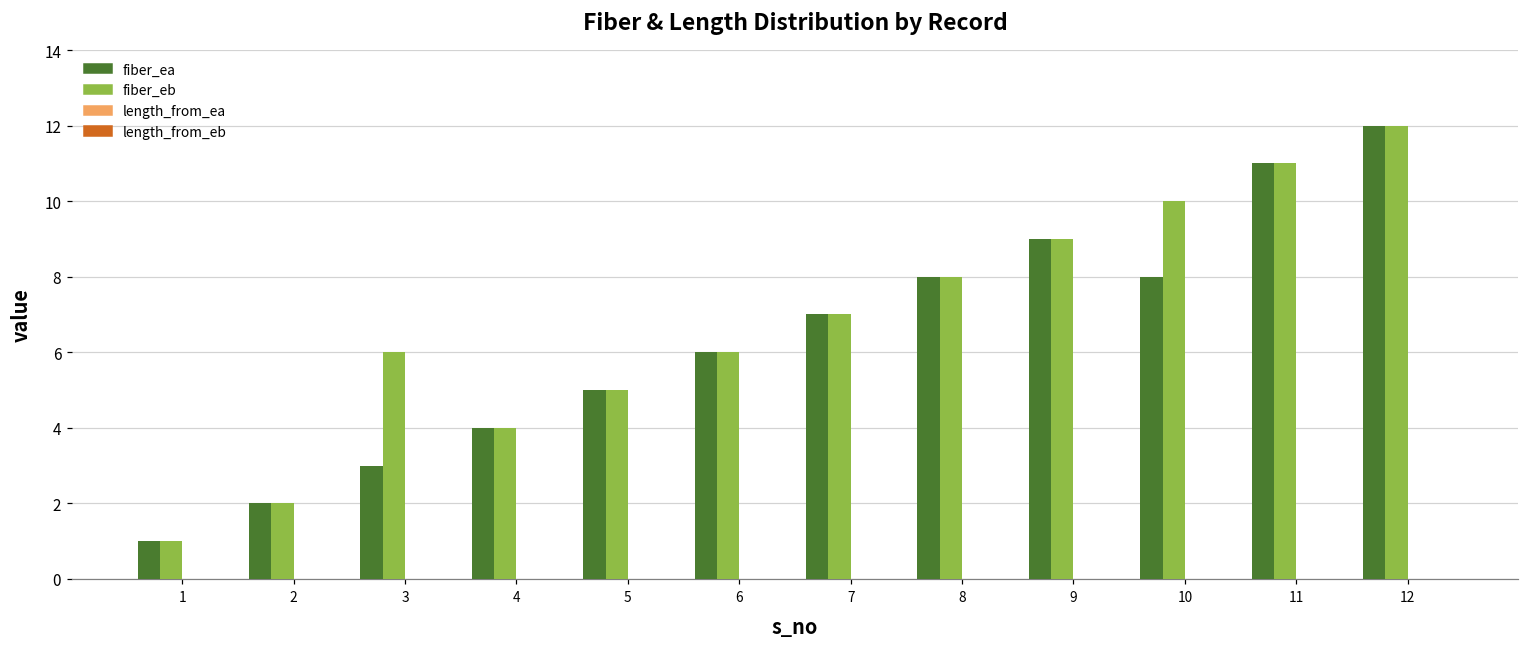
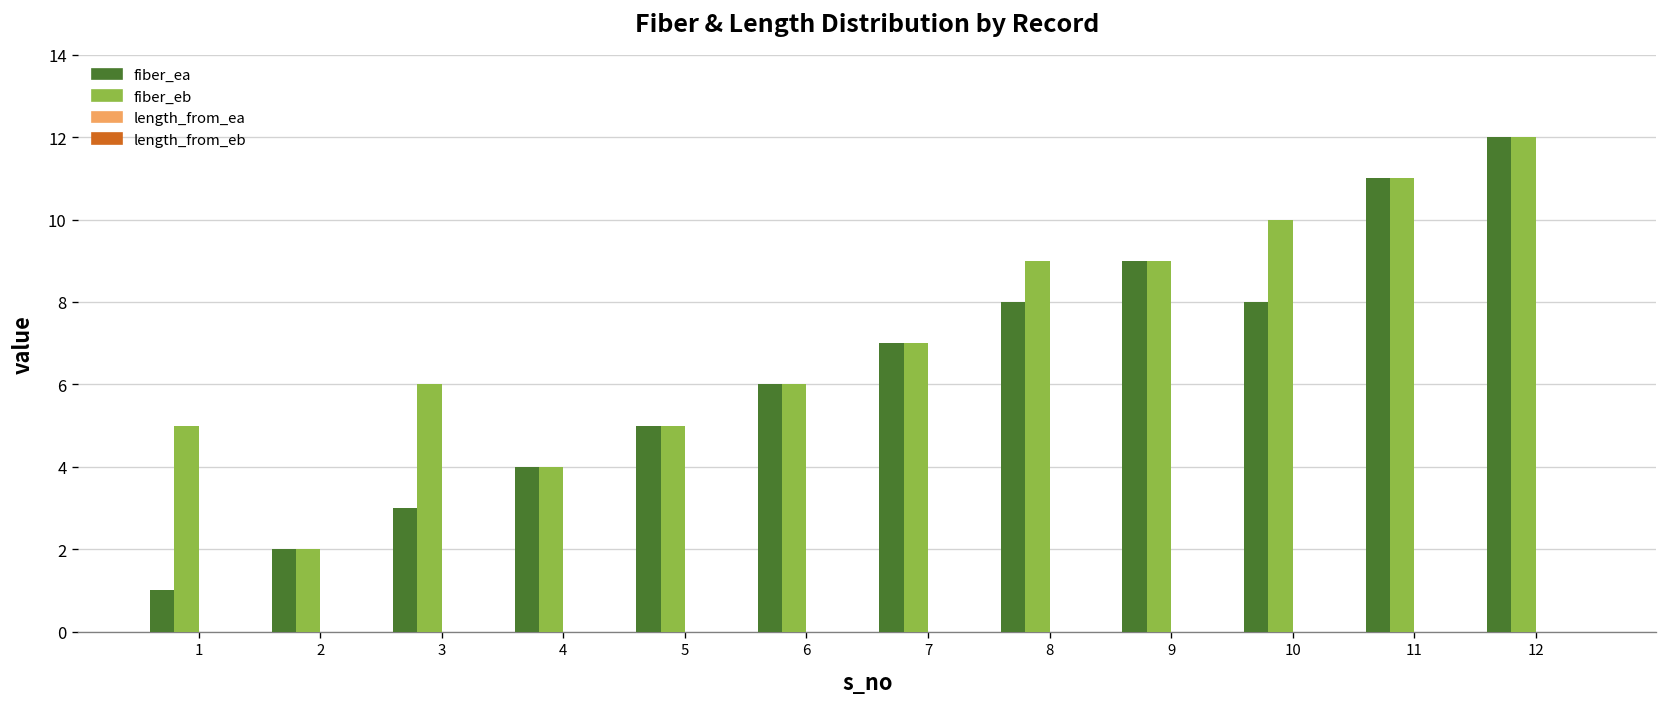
fiber_eb, 1: 1 -> 5
fiber_eb, 8: 8 -> 9
